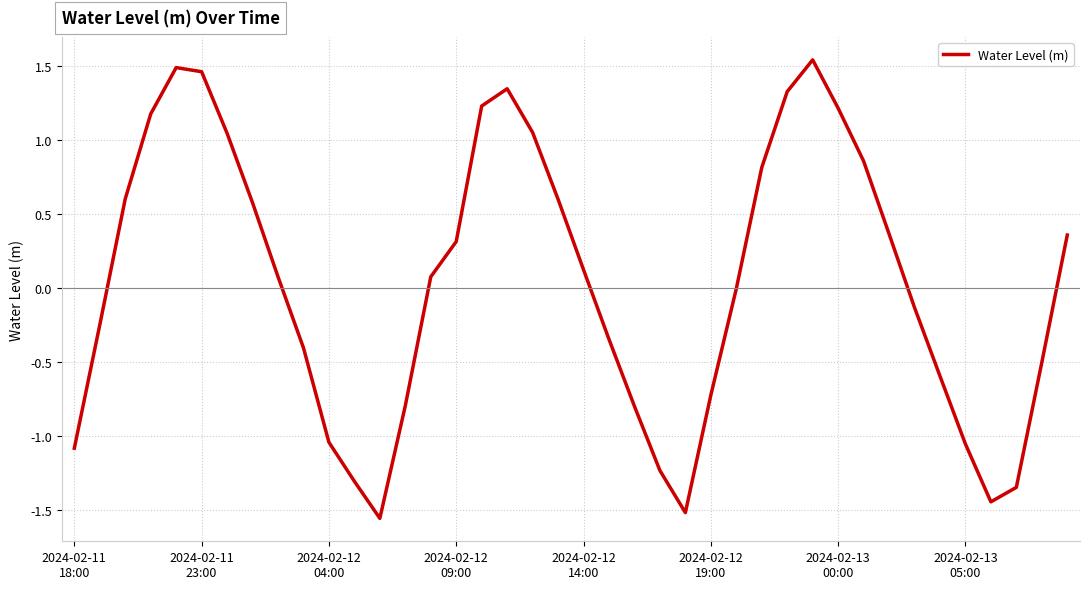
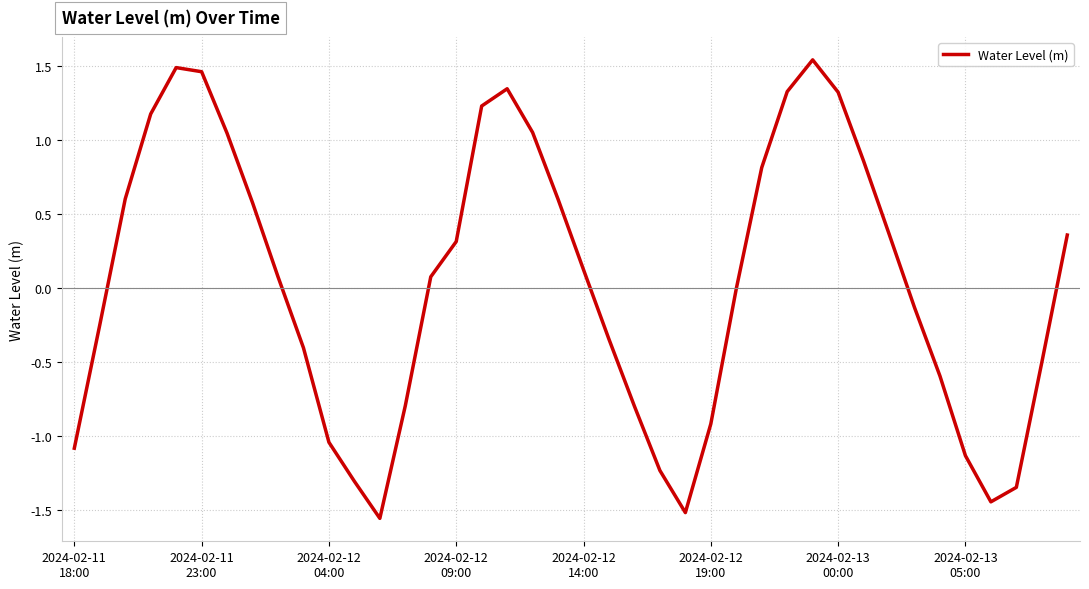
2024-02-12 19:00: -0.73 -> -0.92
2024-02-13 00:00: 1.22 -> 1.32
2024-02-13 05:00: -1.06 -> -1.14
